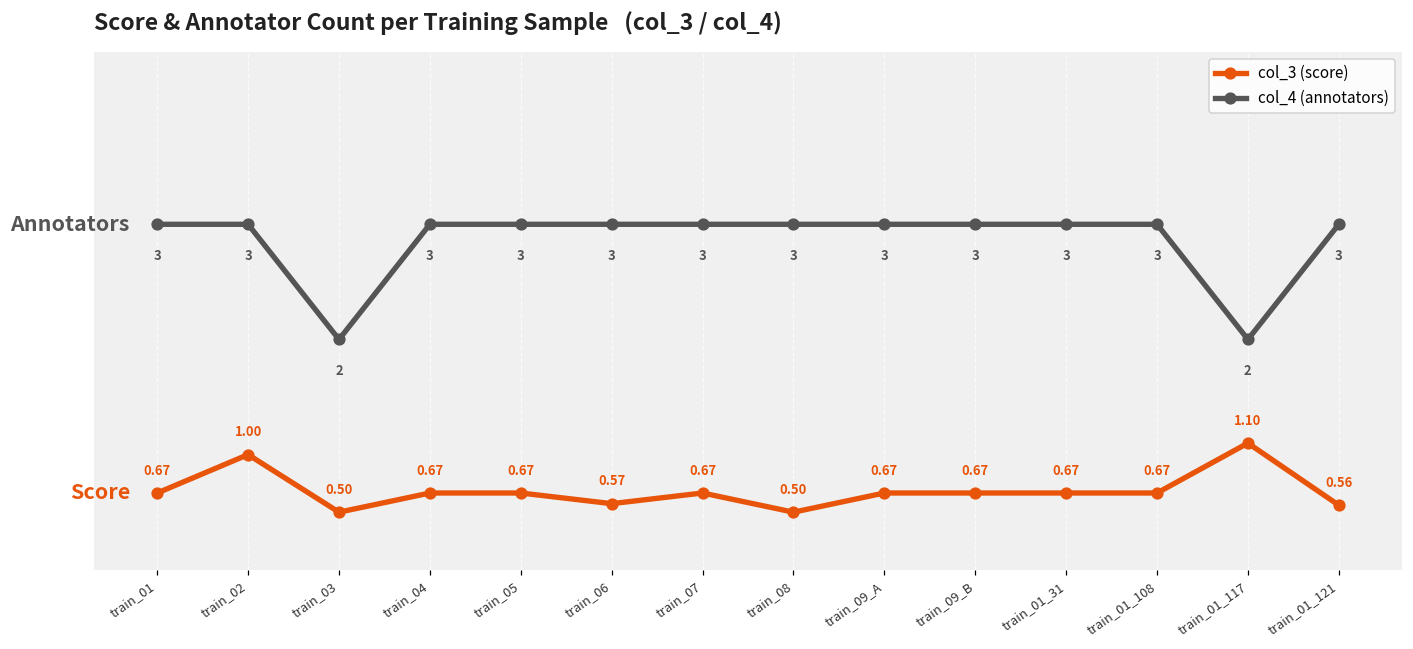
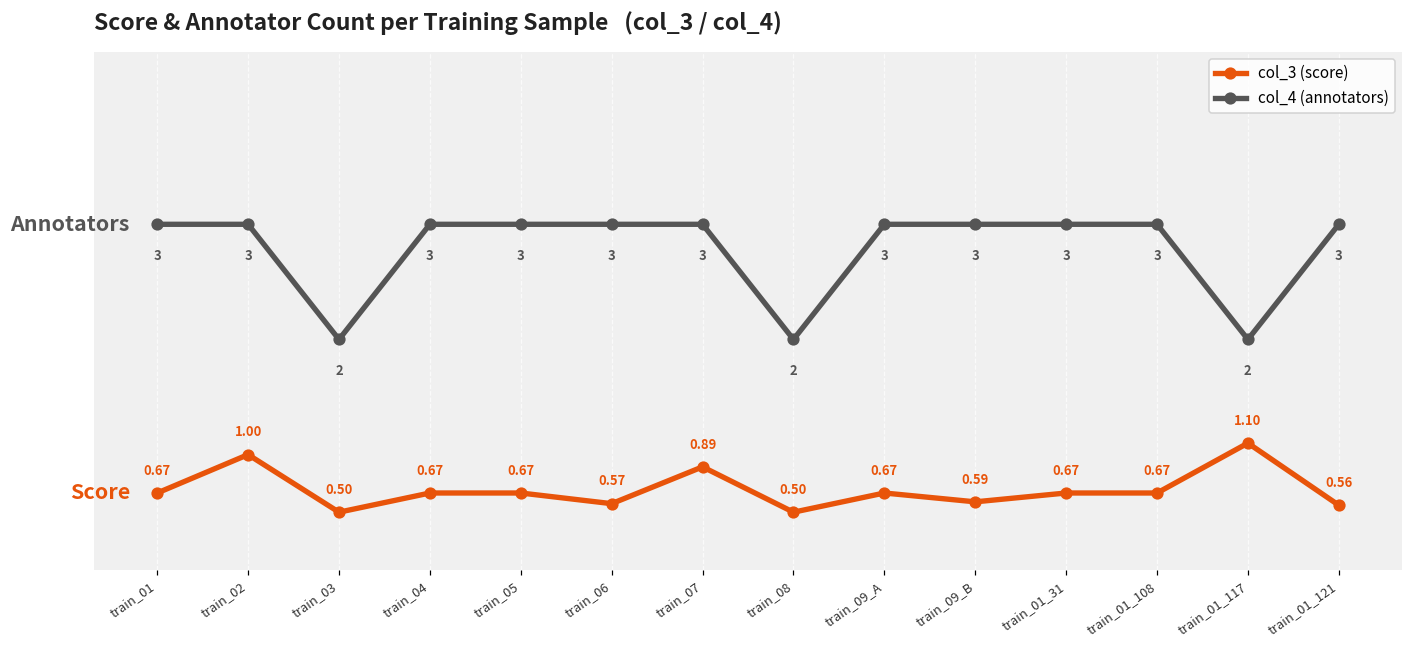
col_3 (score), train_07: 0.67 -> 0.89
col_4 (annotators), train_08: 3 -> 2
col_3 (score), train_09_B: 0.67 -> 0.59
